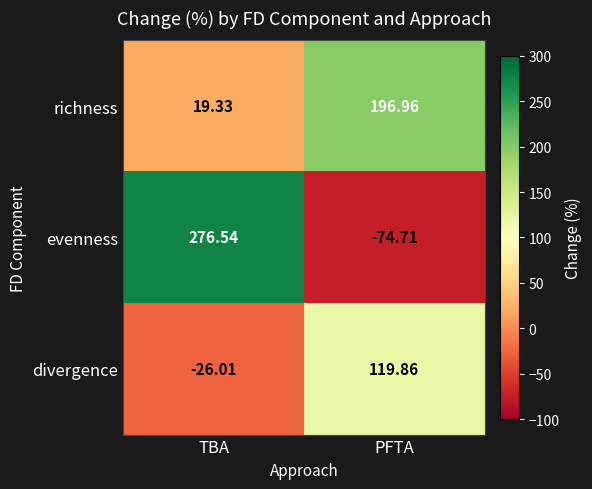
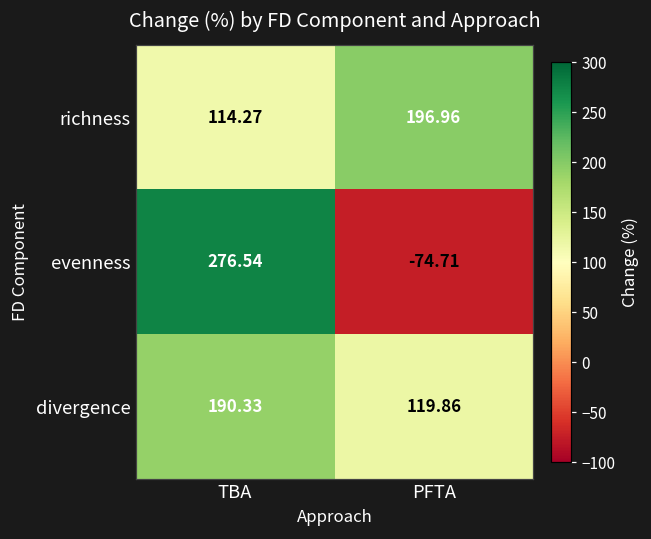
richness, TBA: 19.33 -> 114.27
divergence, TBA: -26.01 -> 190.33
